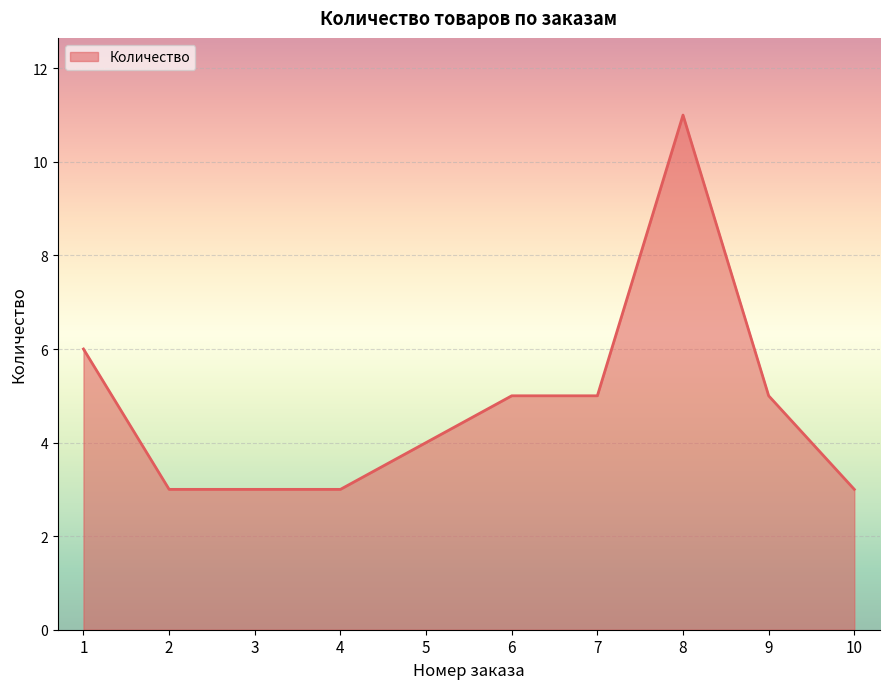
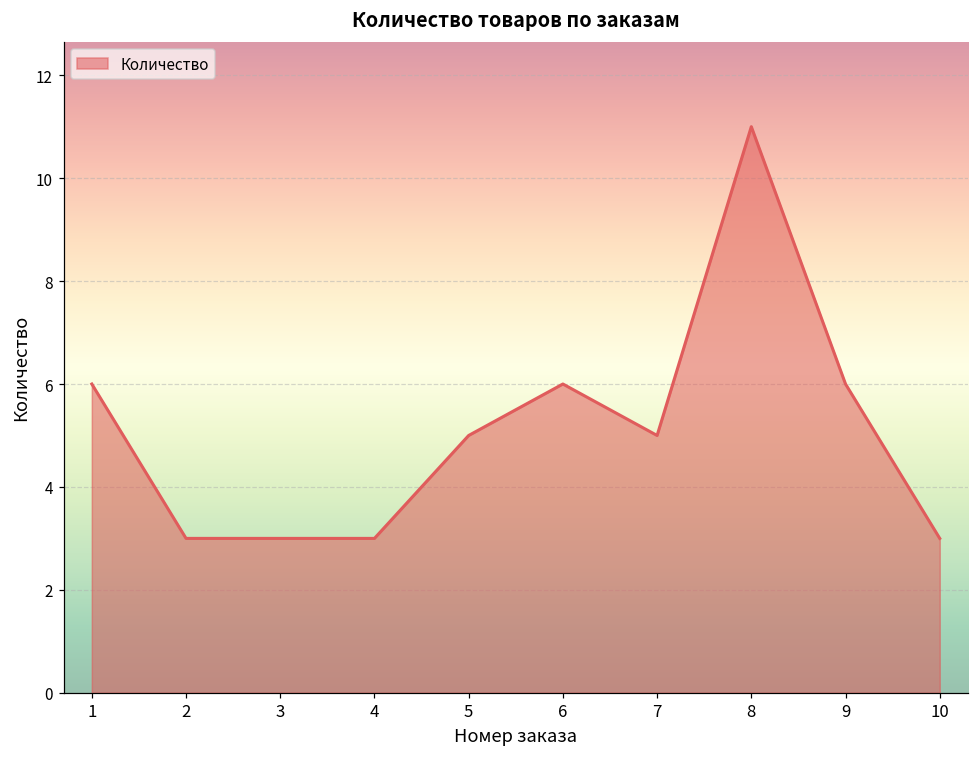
5: 4 -> 5
6: 5 -> 6
9: 5 -> 6
